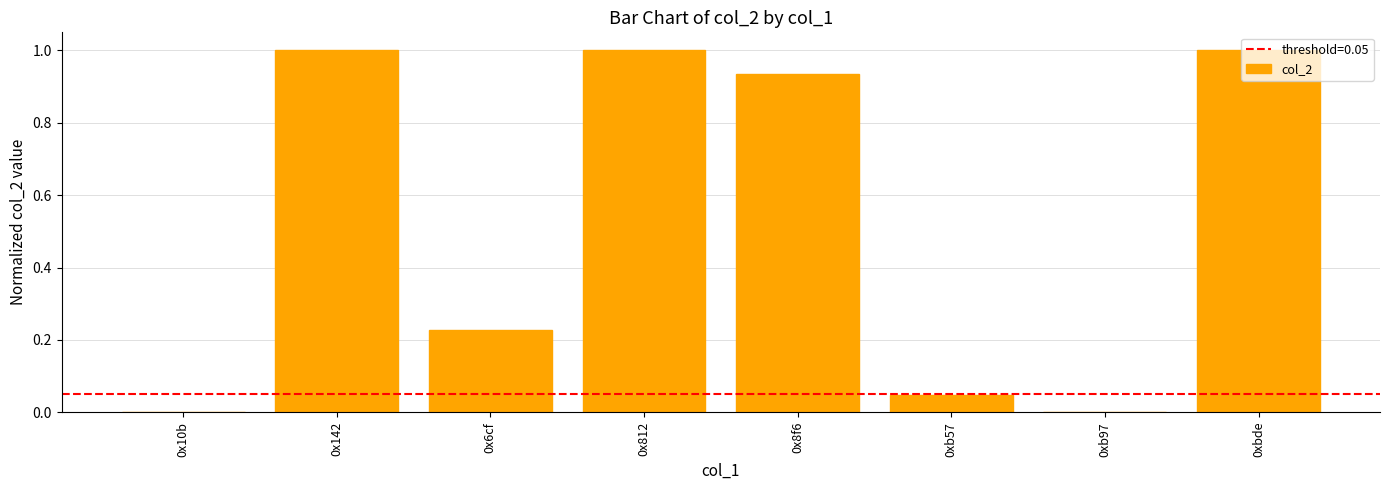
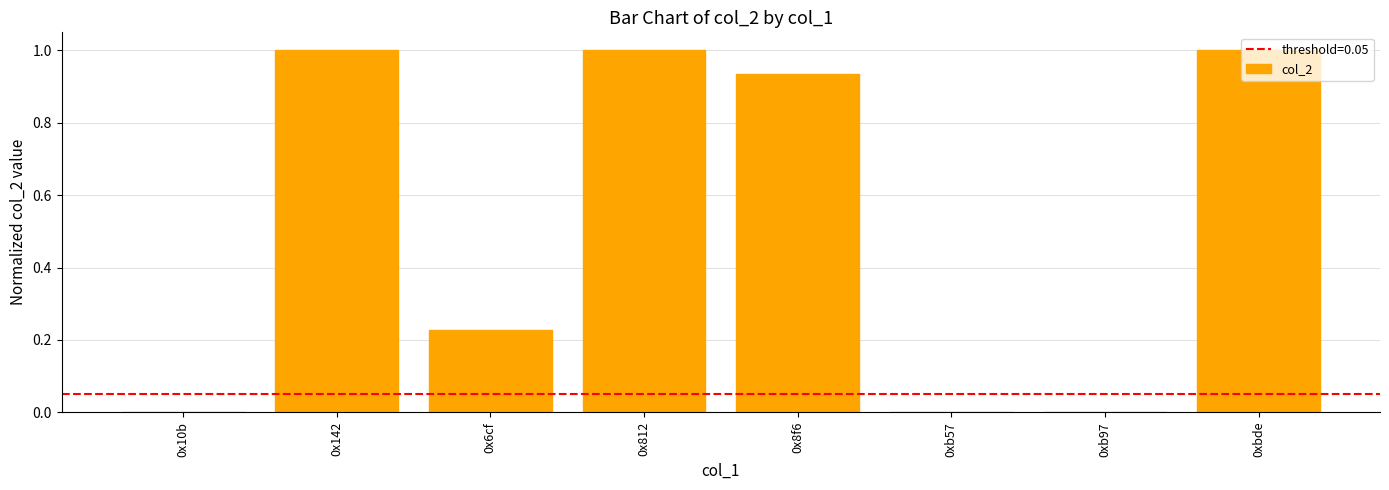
0xb57: 0.05 -> 0.00
